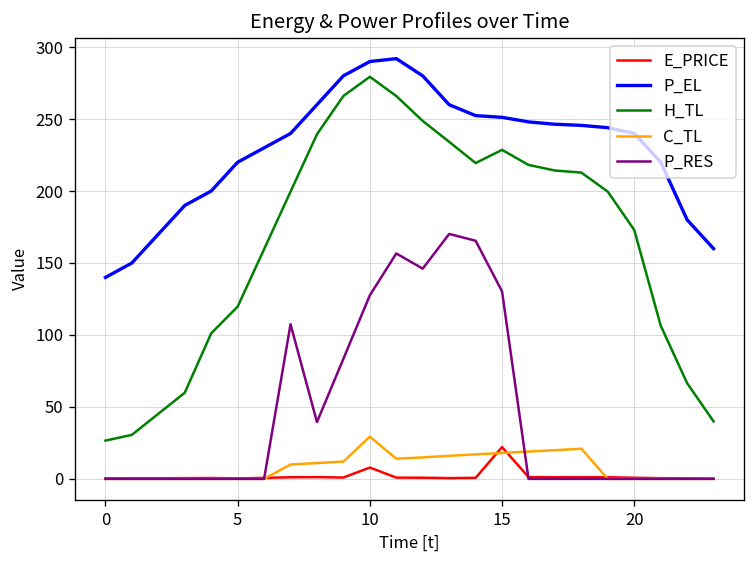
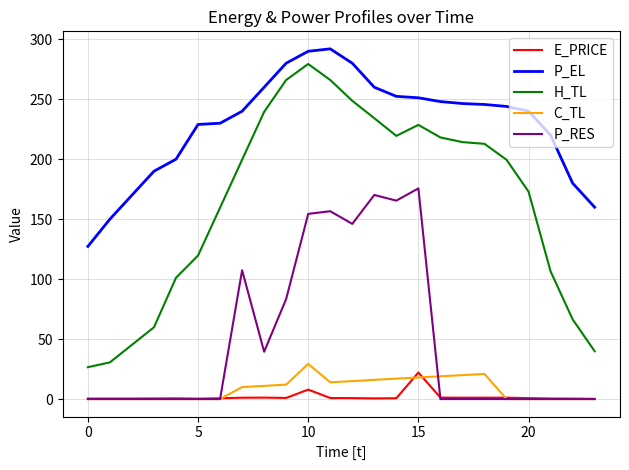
P_EL, 0: 140 -> 127
P_EL, 5: 220 -> 229
P_RES, 10: 128 -> 154
P_RES, 15: 130 -> 176
